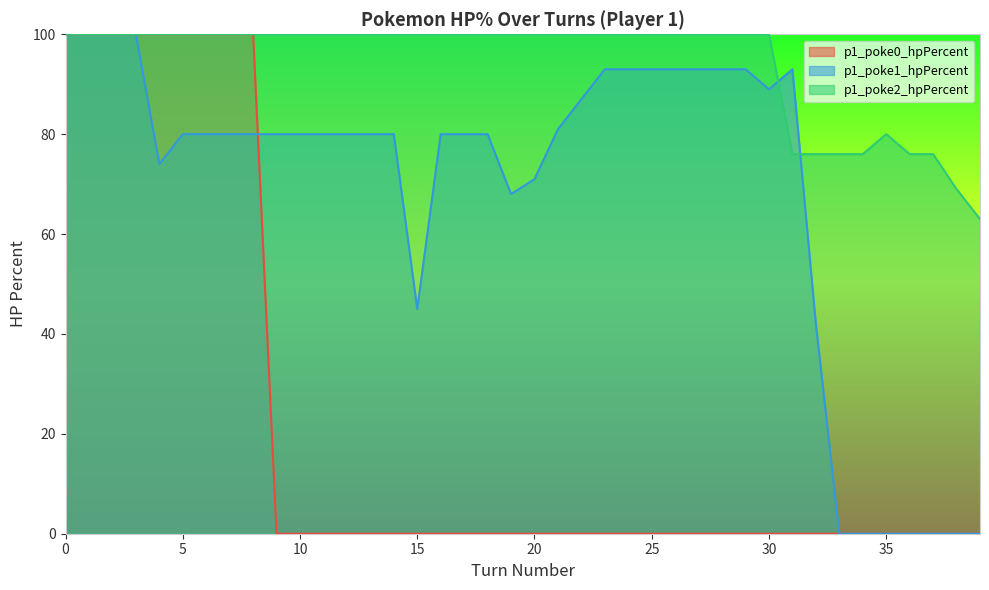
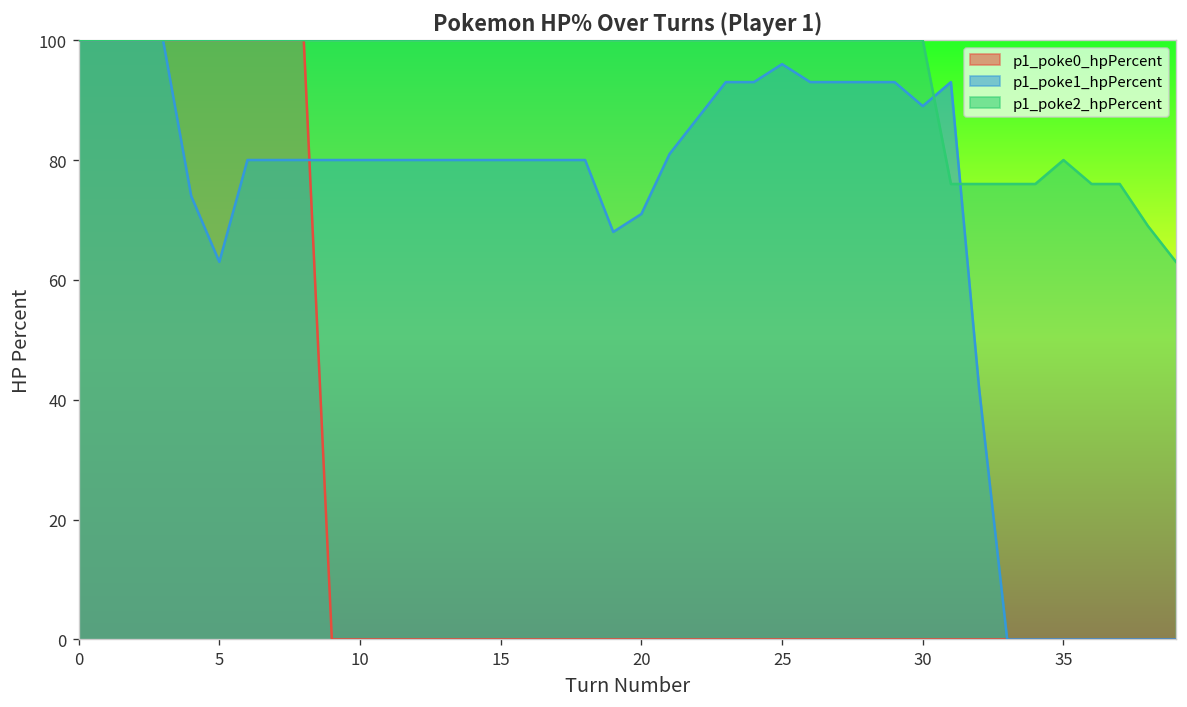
p1_poke1_hpPercent, 5: 80 -> 63
p1_poke1_hpPercent, 15: 45 -> 80
p1_poke1_hpPercent, 25: 93 -> 96
